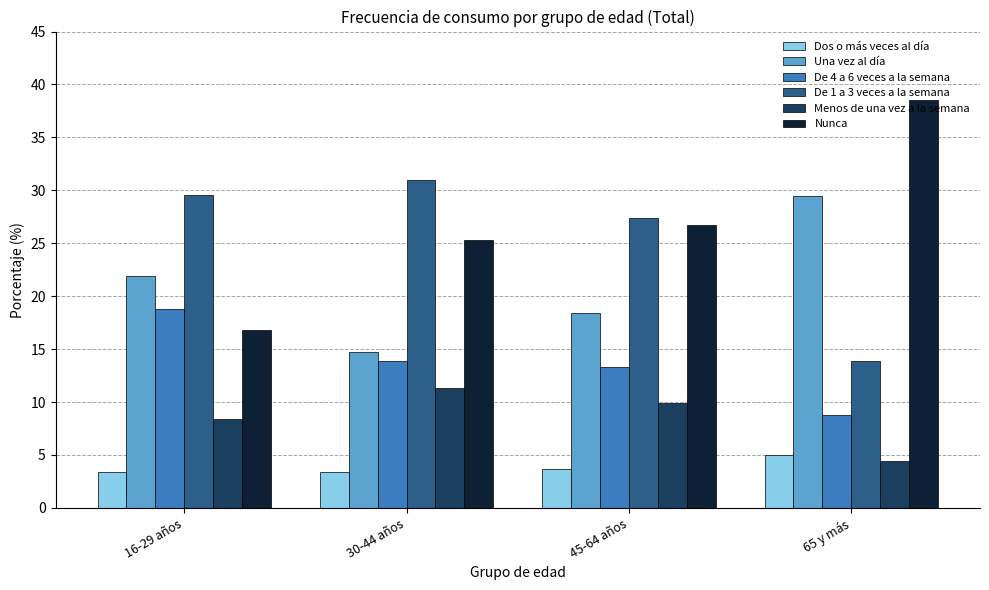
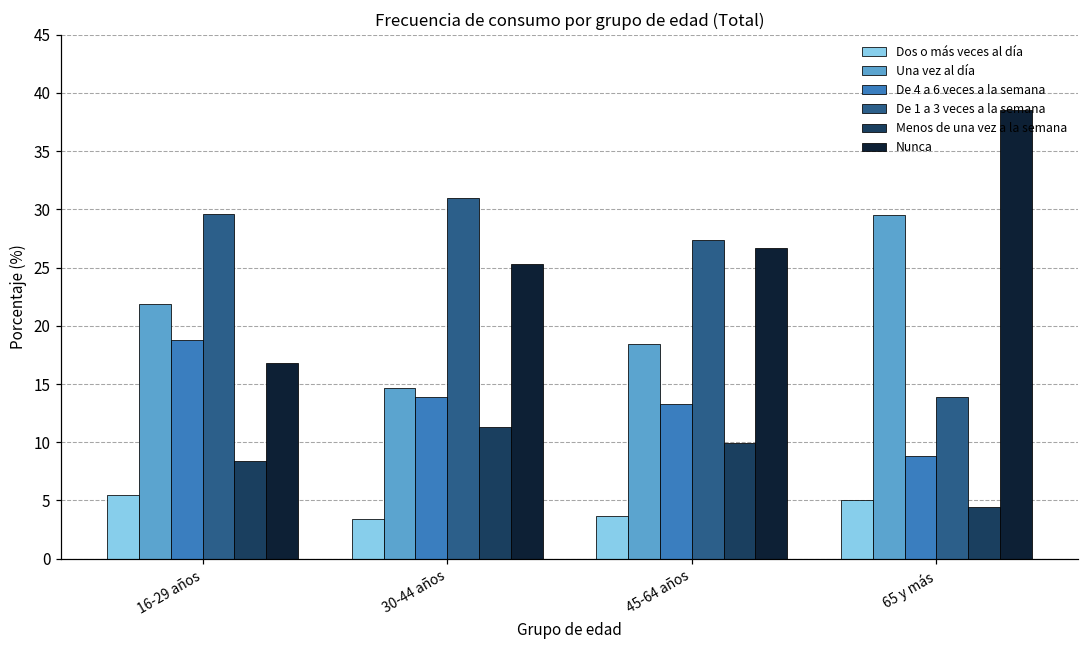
Dos o más veces al día, 16-29 años: 3.4 -> 5.5
